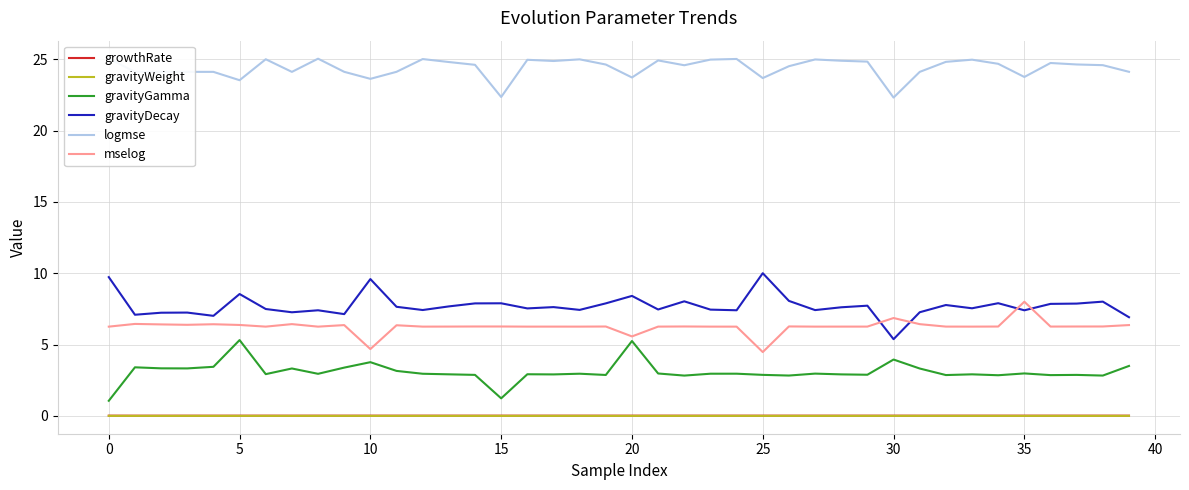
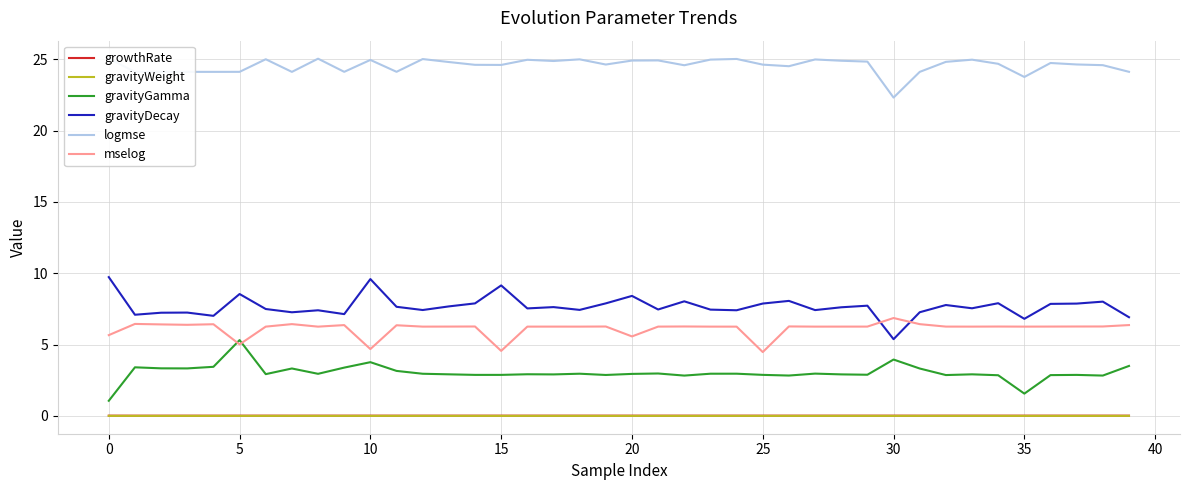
mselog, 0: 6.3 -> 5.7
logmse, 5: 23.5 -> 24.1
mselog, 5: 6.4 -> 5.0
logmse, 10: 23.6 -> 25.0
gravityGamma, 15: 1.2 -> 2.9
gravityDecay, 15: 7.9 -> 9.1
logmse, 15: 22.4 -> 24.6
mselog, 15: 6.3 -> 4.6
gravityGamma, 20: 5.2 -> 2.9
logmse, 20: 23.7 -> 24.9
gravityDecay, 25: 10.0 -> 7.9
logmse, 25: 23.7 -> 24.6
gravityGamma, 35: 3.0 -> 1.6
gravityDecay, 35: 7.4 -> 6.8
mselog, 35: 8.0 -> 6.3
